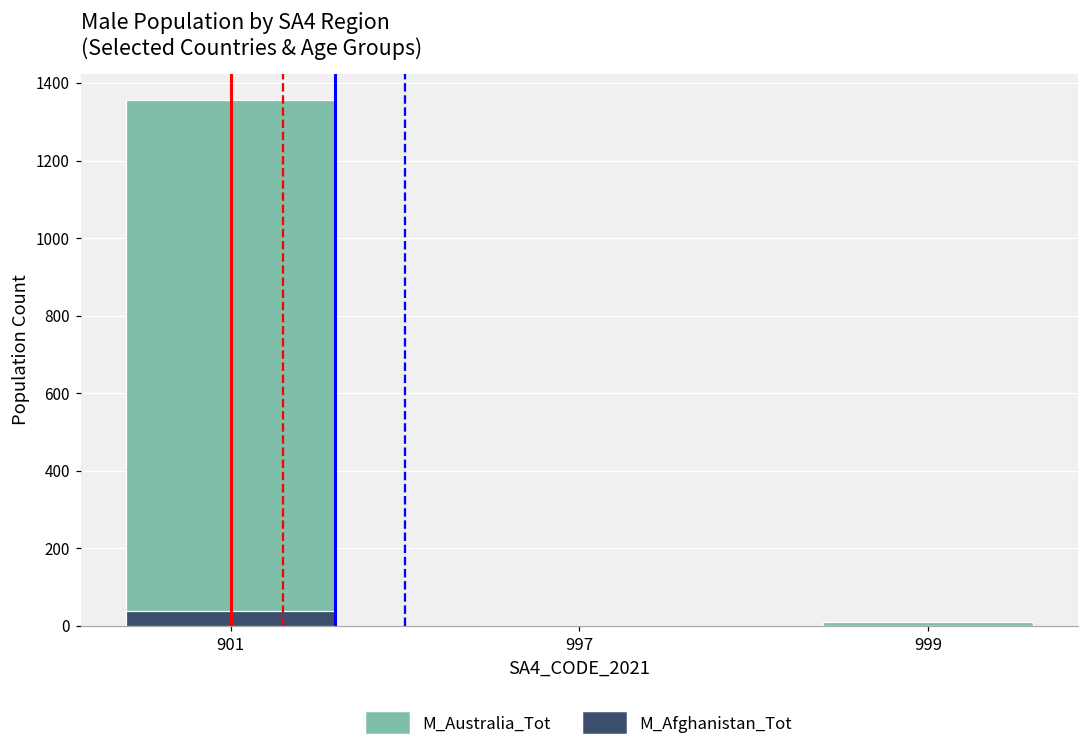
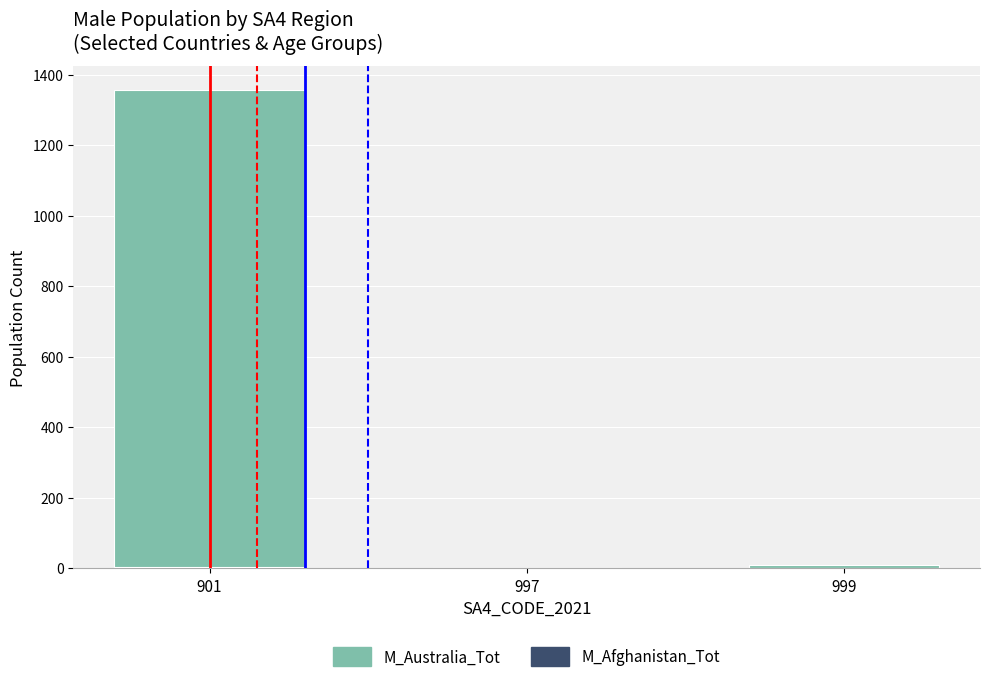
M_Afghanistan_Tot, 901: 40 -> 0
